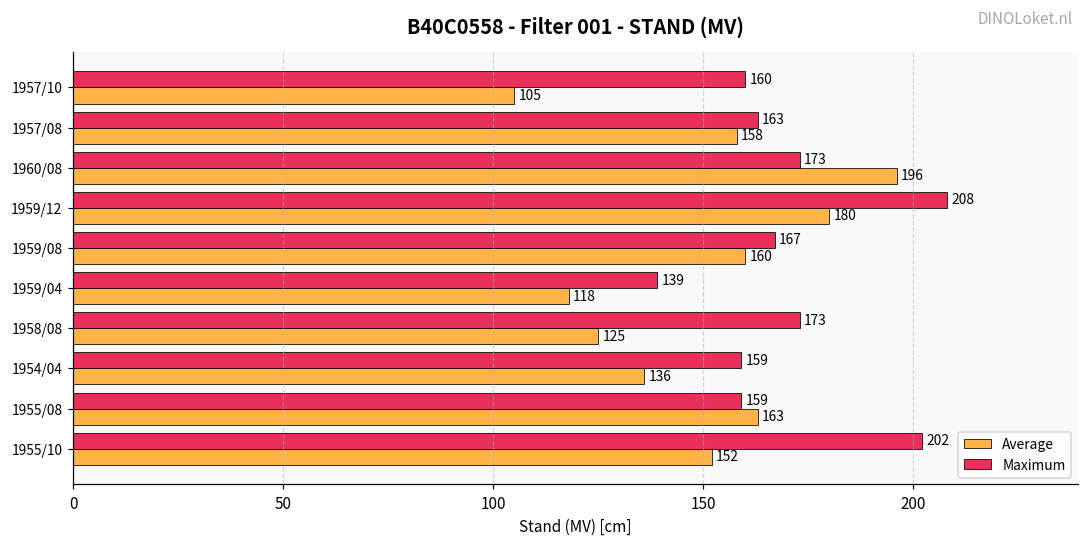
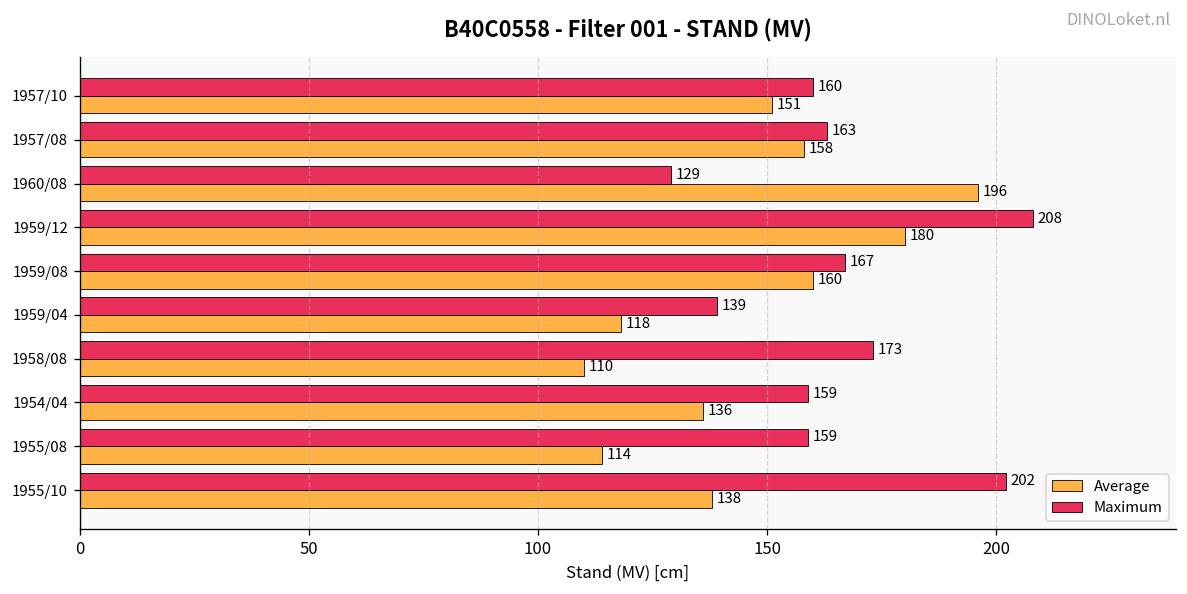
Average, 1957/10: 105 -> 151
Maximum, 1960/08: 173 -> 129
Average, 1958/08: 125 -> 110
Average, 1955/08: 163 -> 114
Average, 1955/10: 152 -> 138
